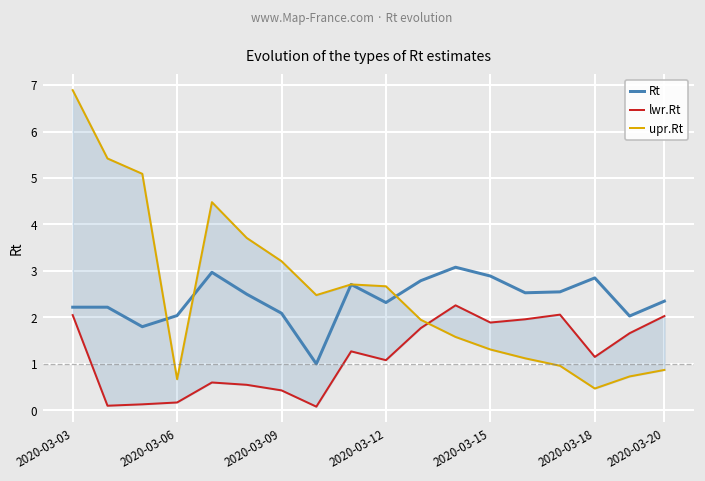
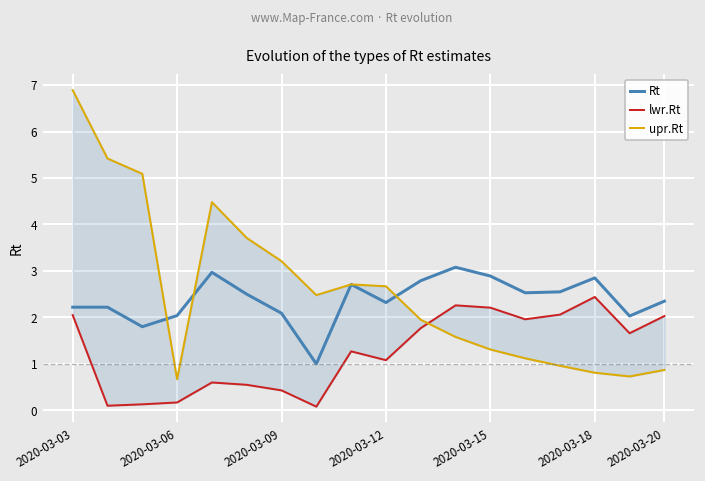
lwr.Rt, 2020-03-15: 1.9 -> 2.2
lwr.Rt, 2020-03-18: 1.2 -> 2.4
upr.Rt, 2020-03-18: 0.5 -> 0.8
